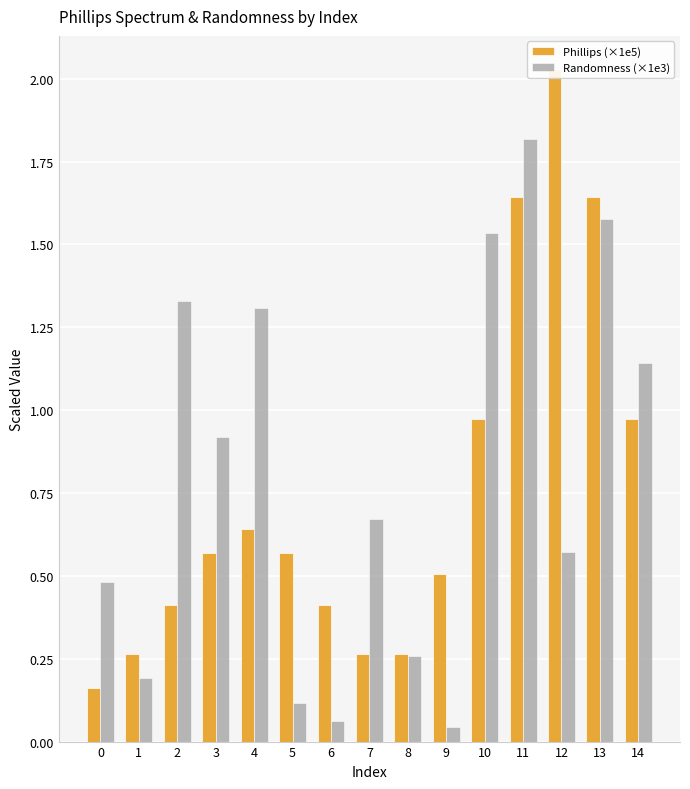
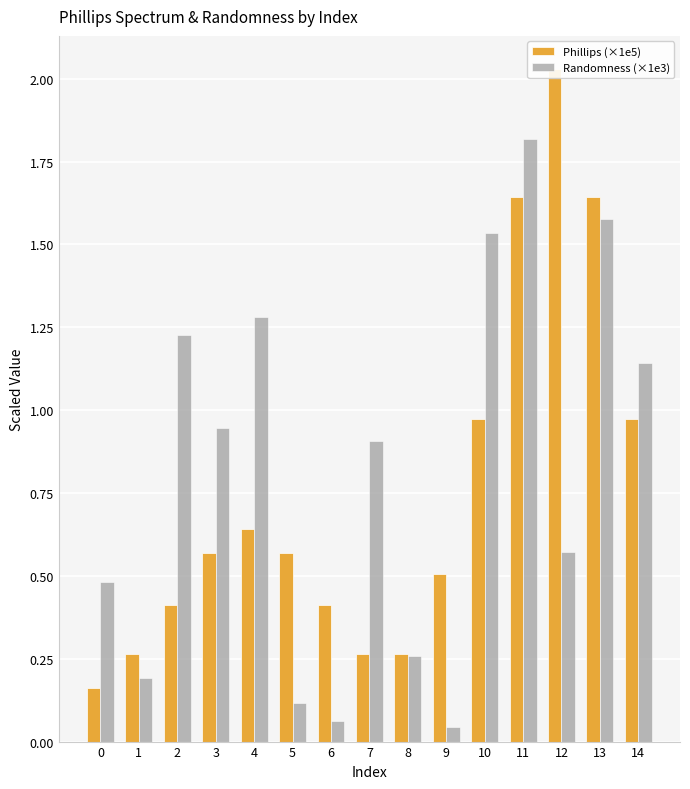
Randomness (×1e3), 2: 1.33 -> 1.23
Randomness (×1e3), 3: 0.92 -> 0.95
Randomness (×1e3), 4: 1.31 -> 1.28
Randomness (×1e3), 7: 0.67 -> 0.91
